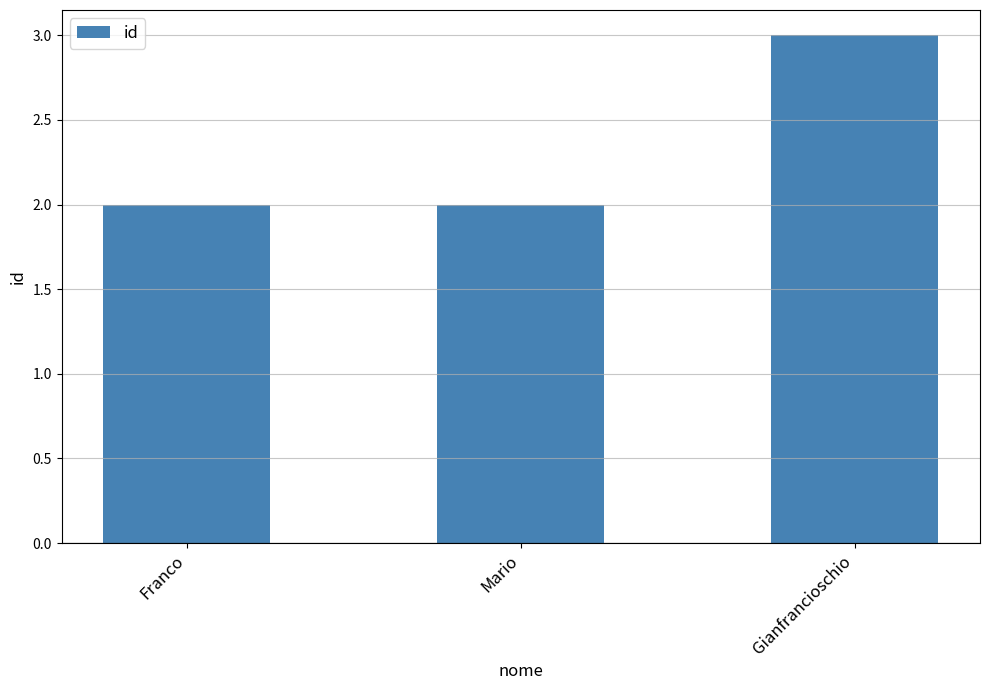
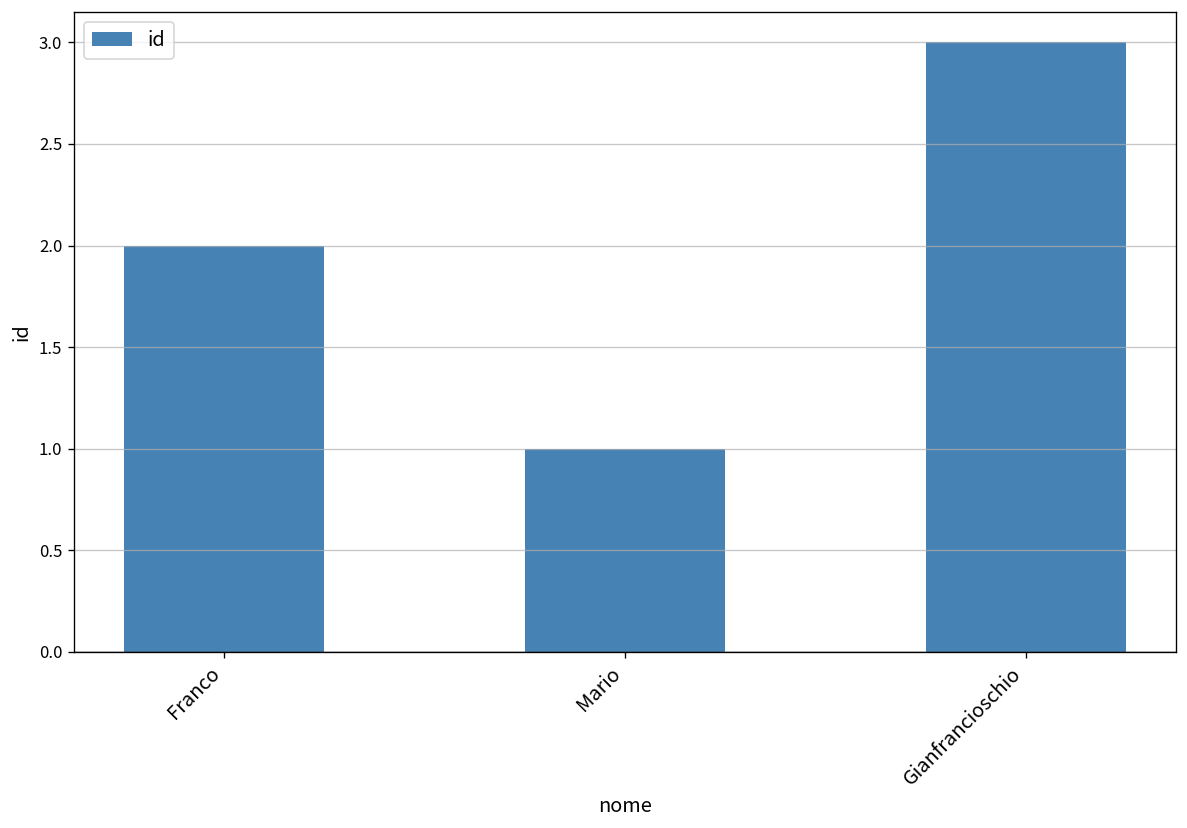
Mario: 2 -> 1
